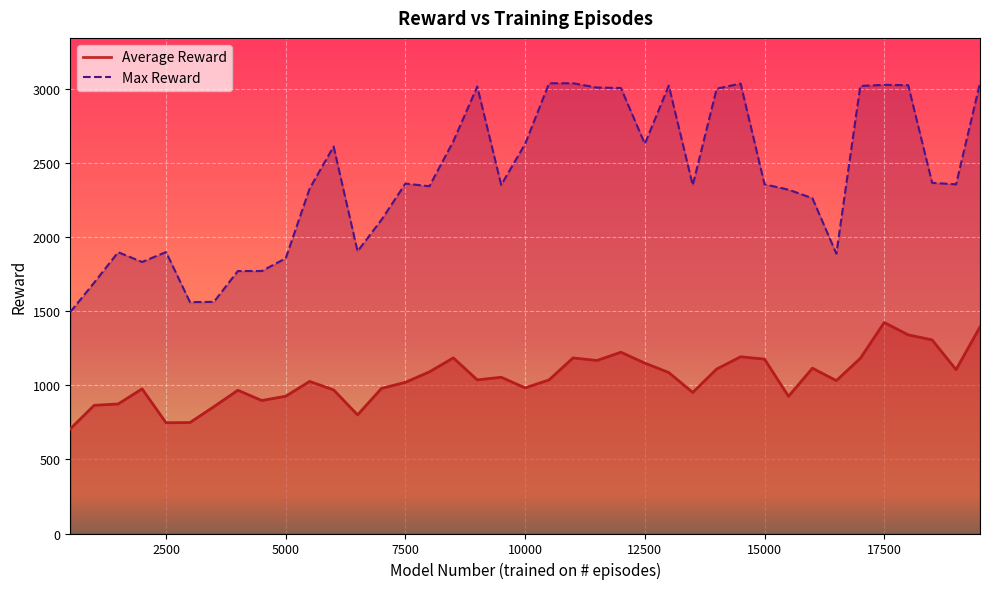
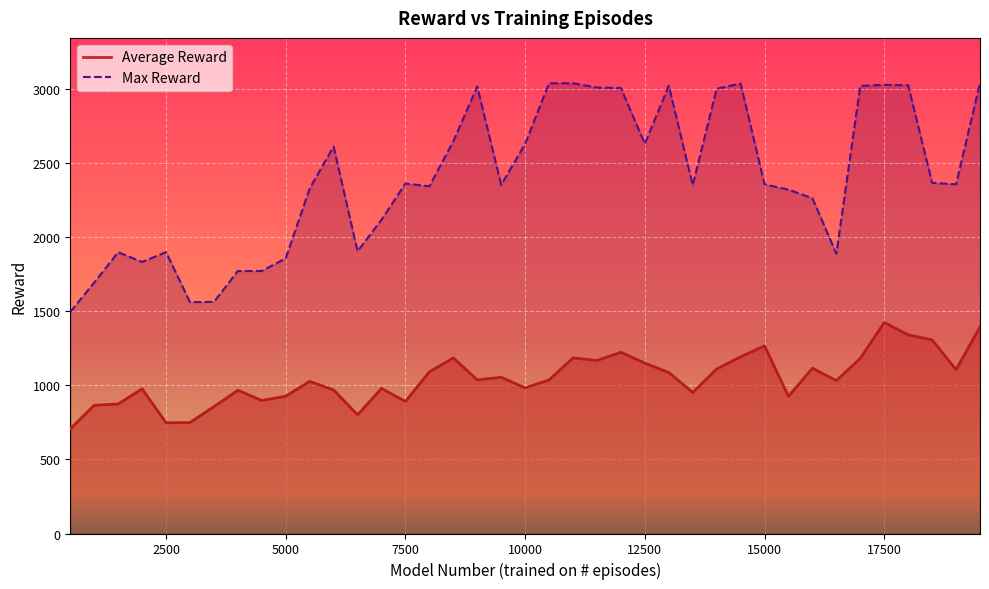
Average Reward, 7500: 1020 -> 890
Average Reward, 15000: 1180 -> 1270
